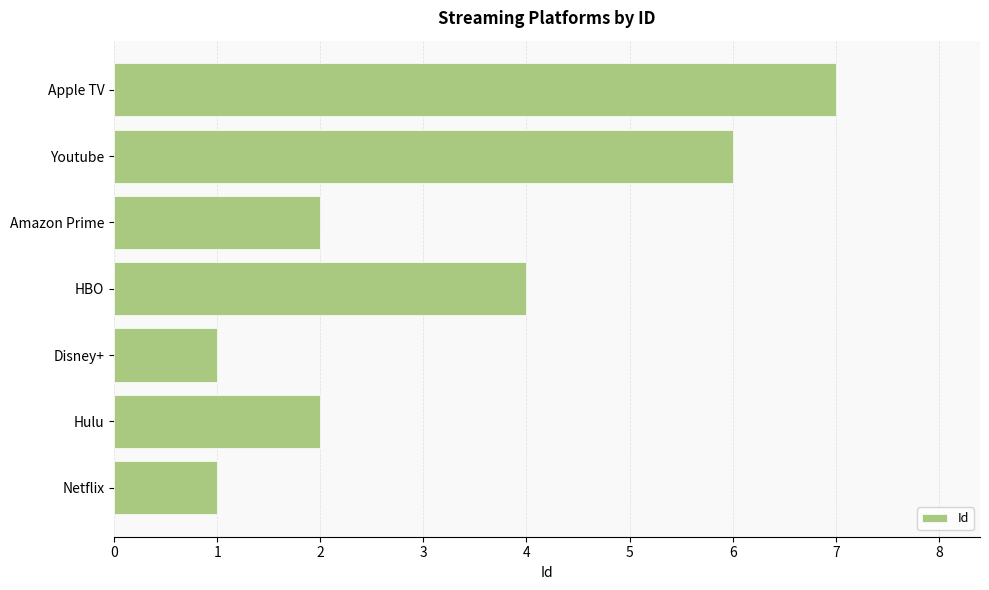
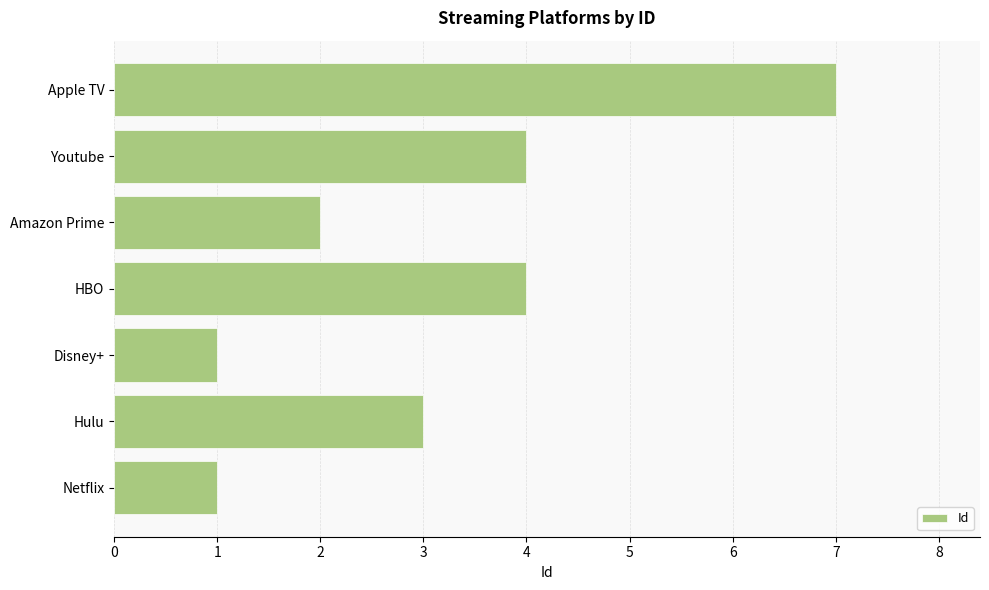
Youtube: 6 -> 4
Hulu: 2 -> 3
